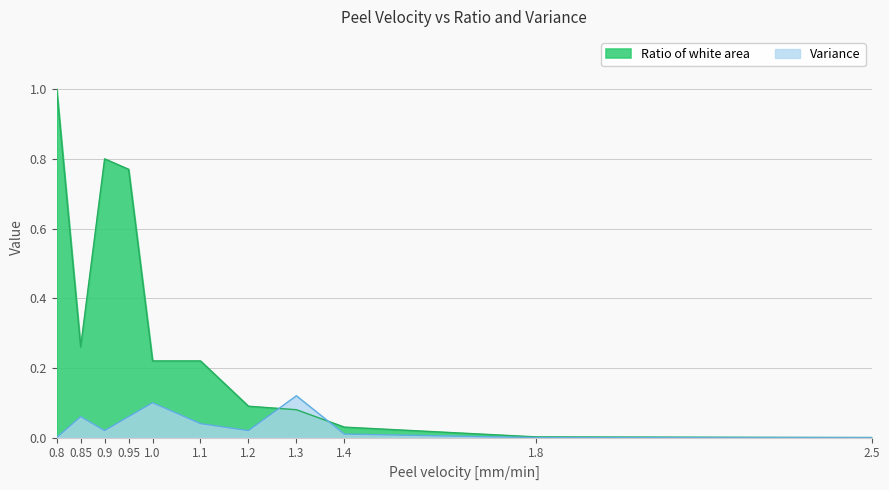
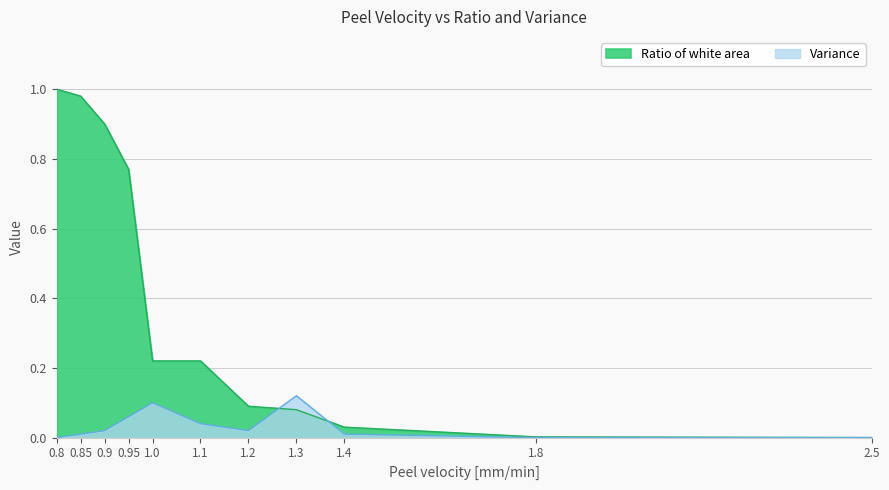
Ratio of white area, 0.85: 0.26 -> 0.98
Variance, 0.85: 0.06 -> 0.01
Ratio of white area, 0.9: 0.8 -> 0.9
